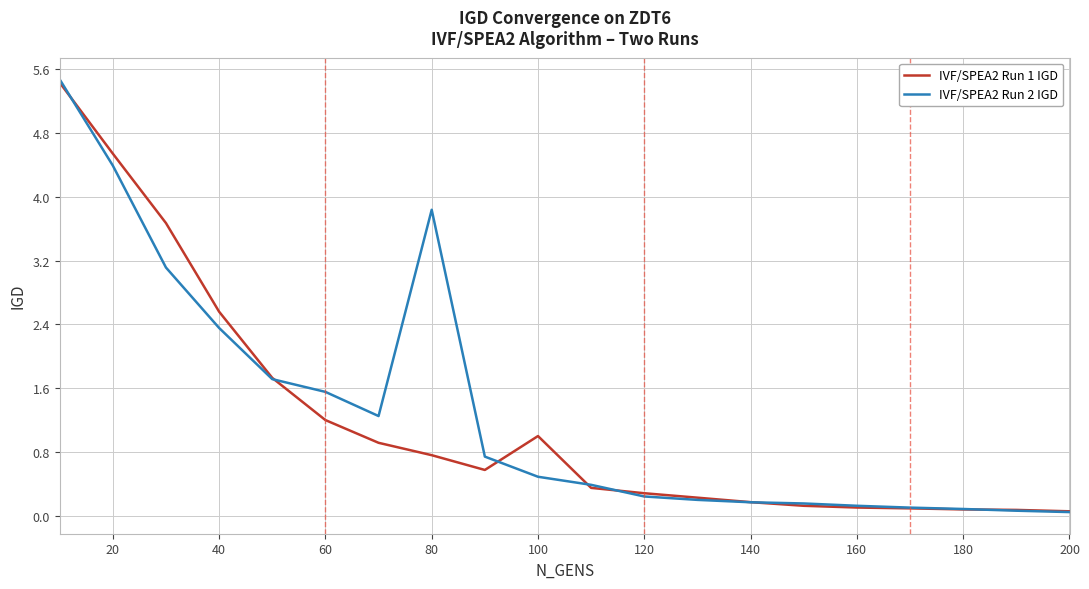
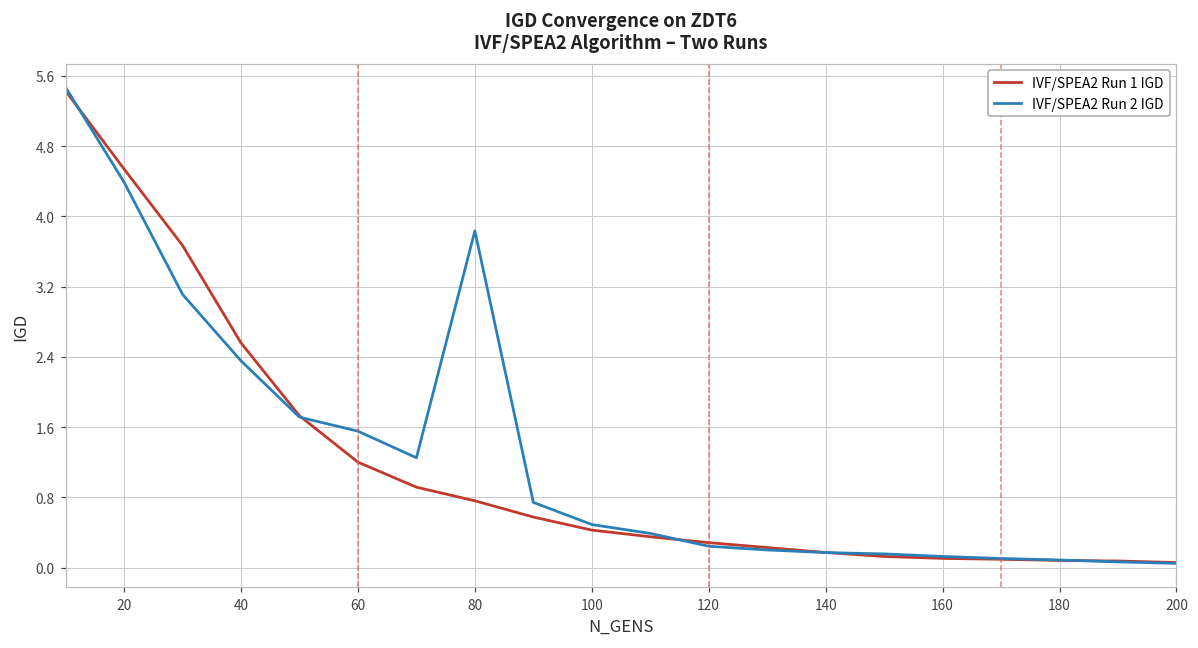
IVF/SPEA2 Run 1 IGD, 100: 1.0 -> 0.4
